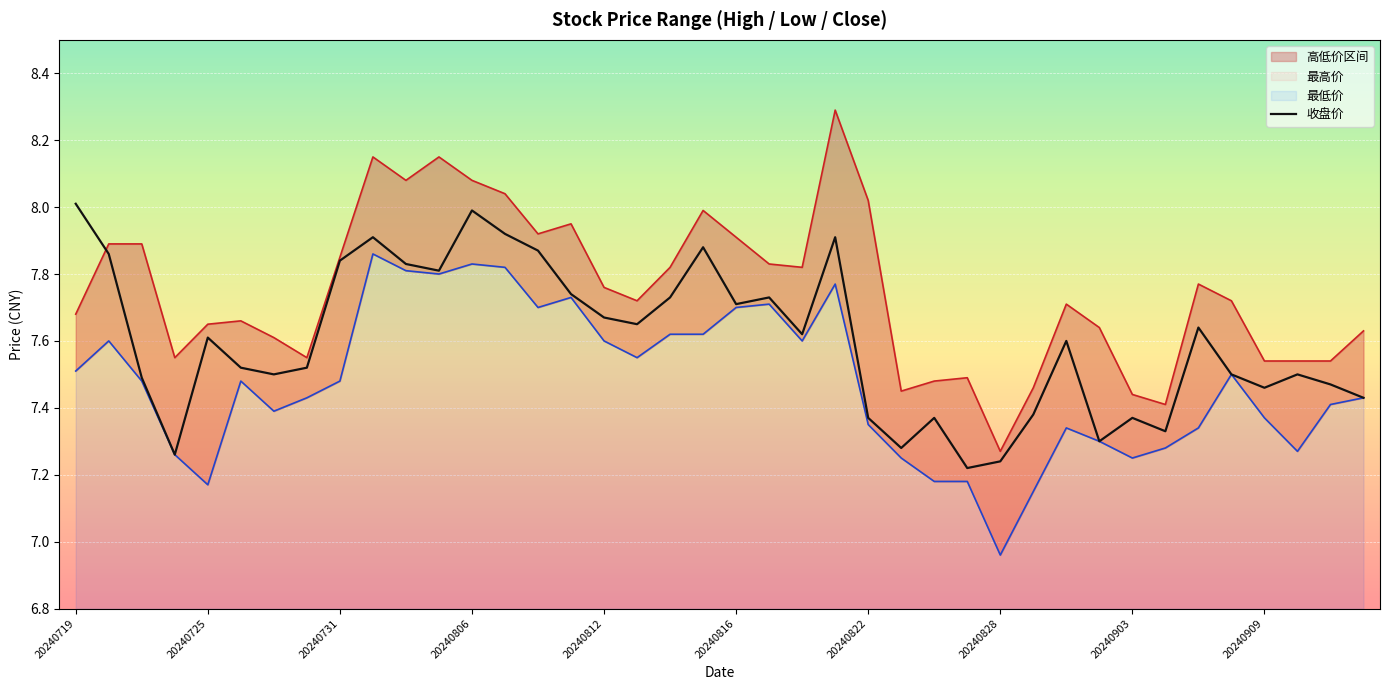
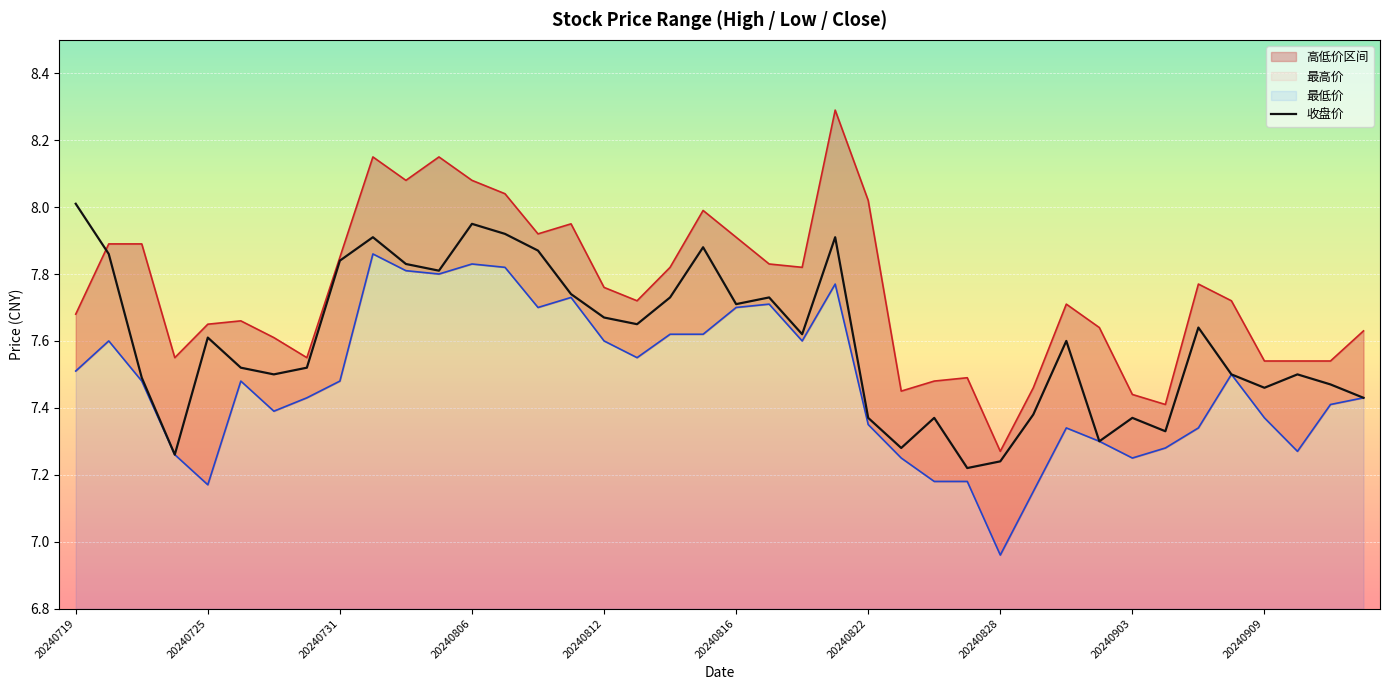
收盘价, 20240806: 7.99 -> 7.95
